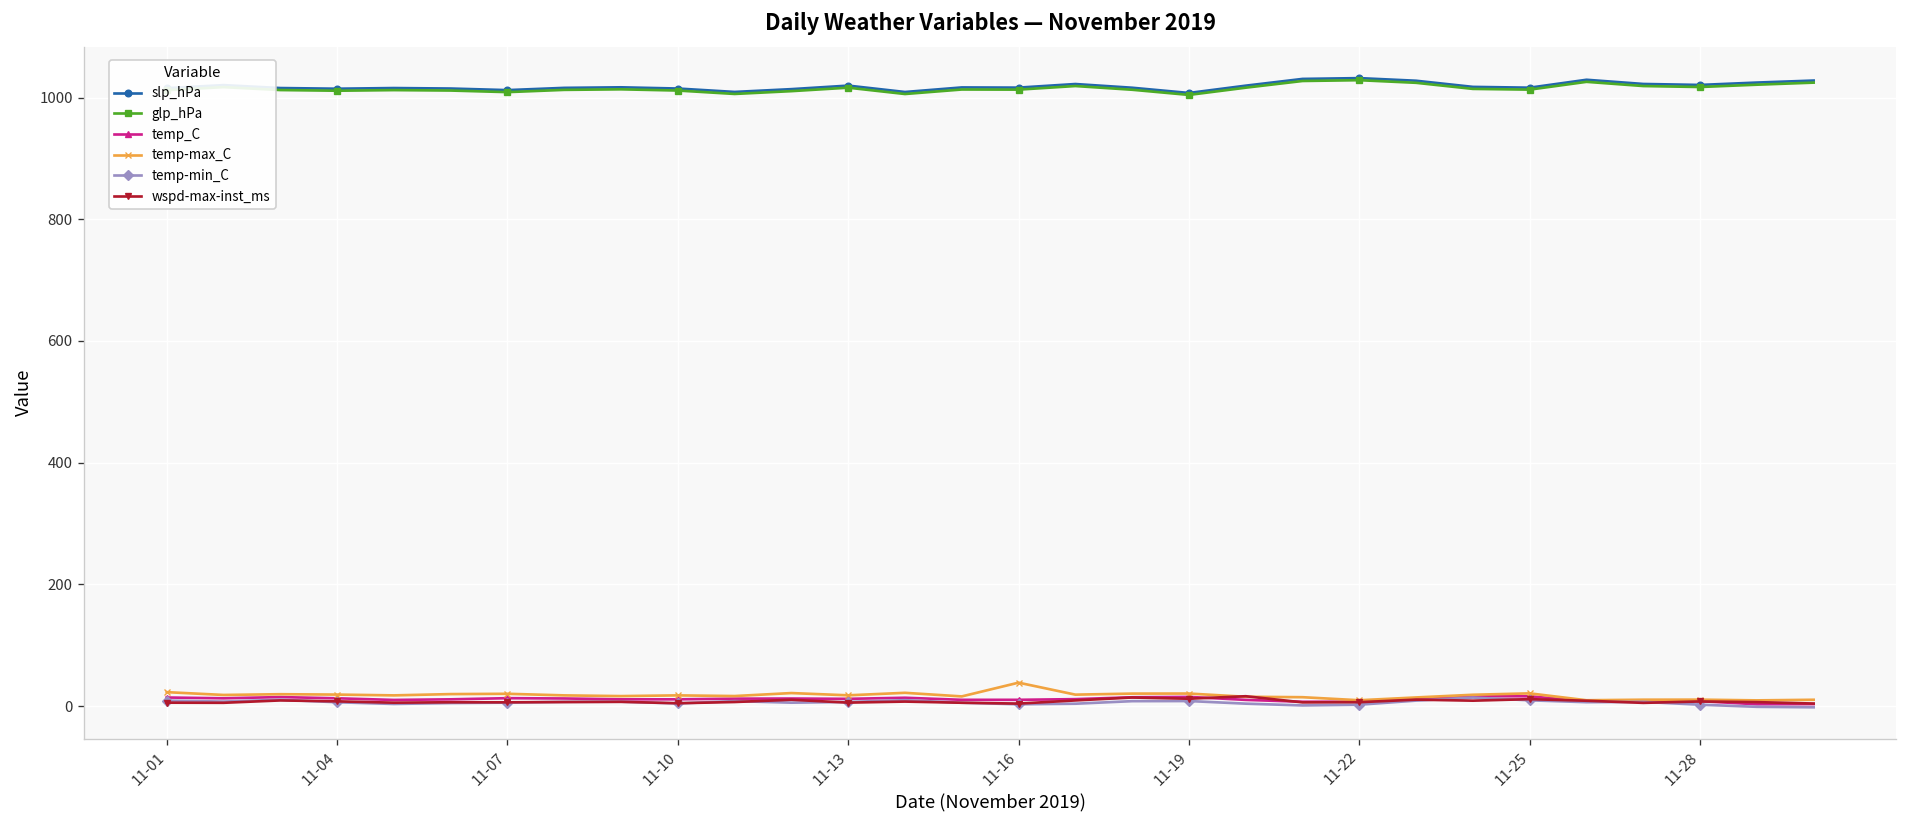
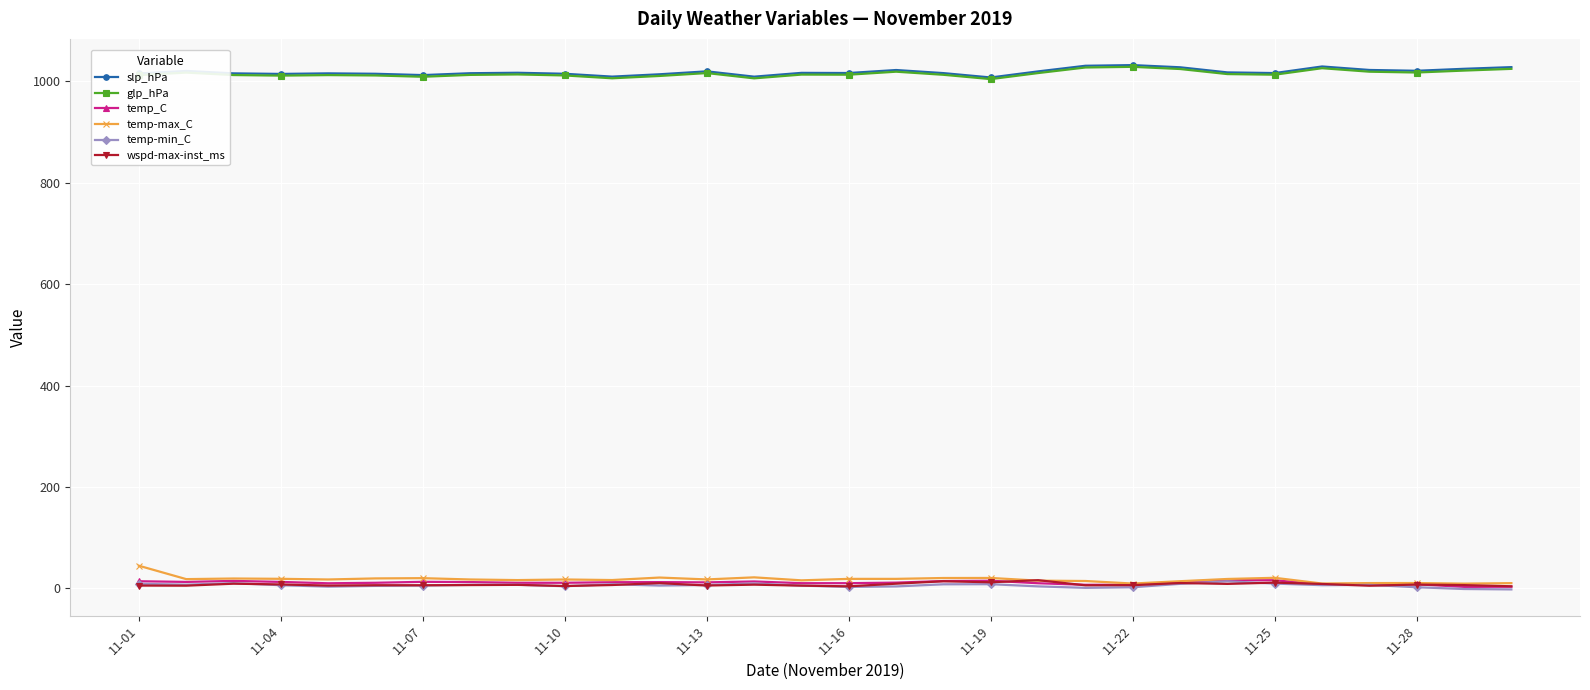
temp-max_C, 11-01: 20 -> 40
temp-max_C, 11-16: 40 -> 20
